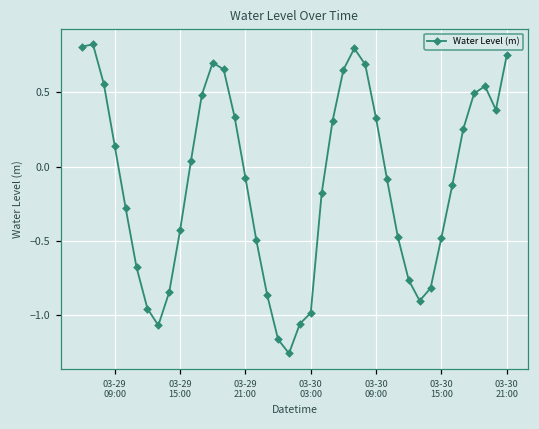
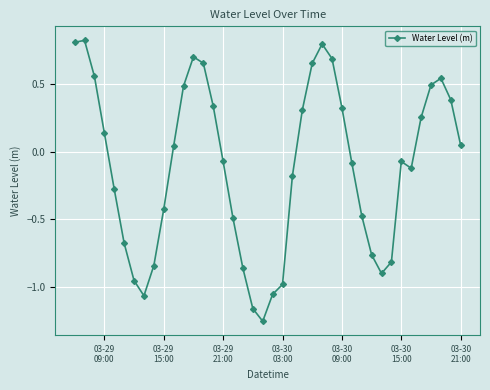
03-30 15:00: -0.48 -> -0.07
03-30 21:00: 0.75 -> 0.05
